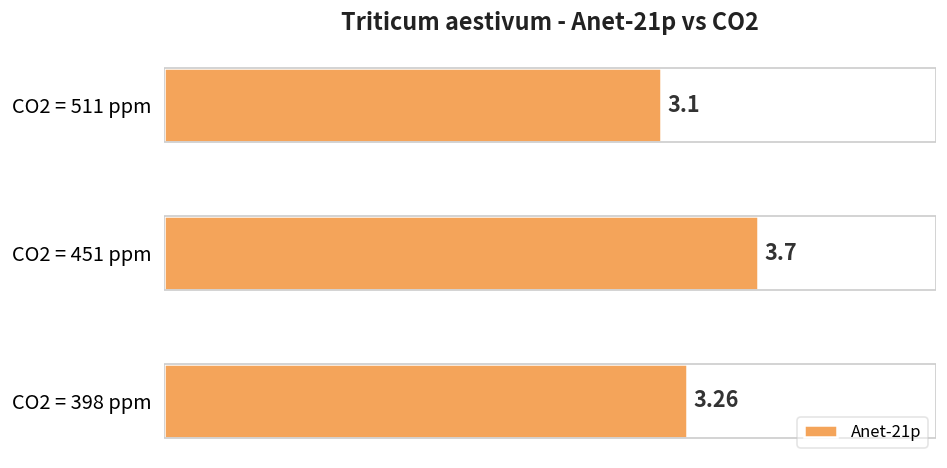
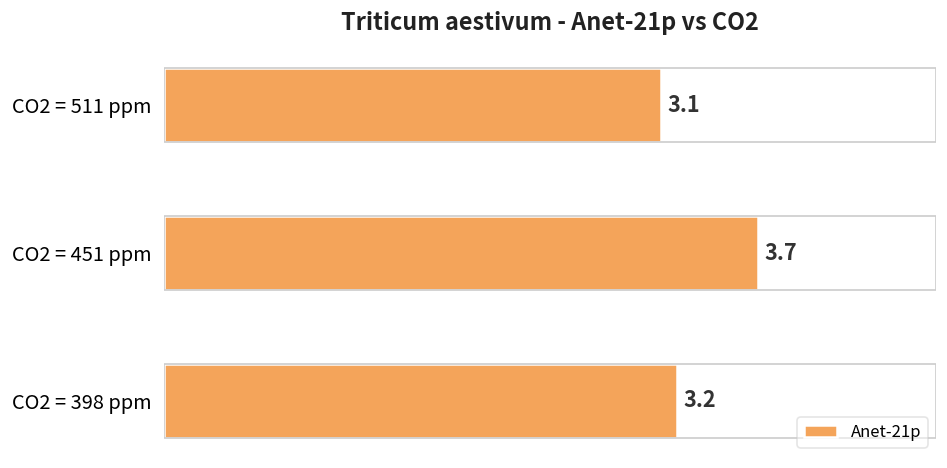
CO2 = 398 ppm: 3.26 -> 3.2
